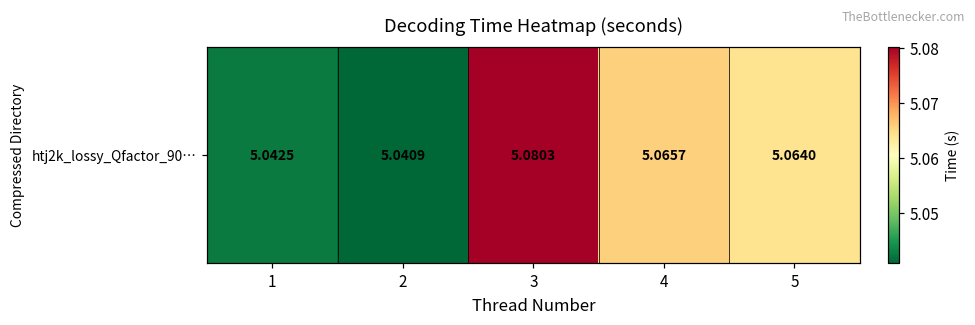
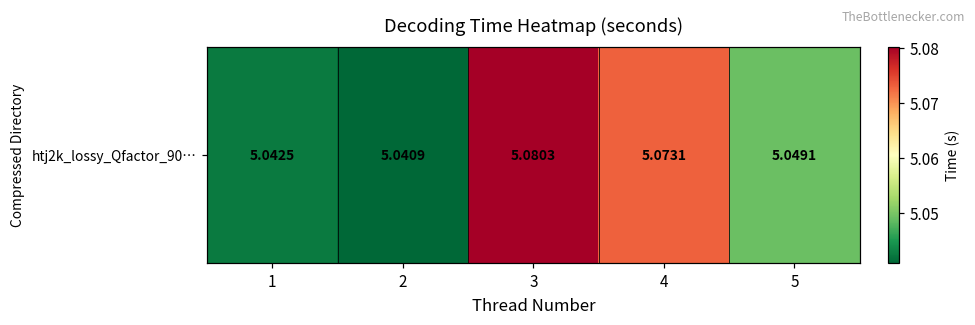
htj2k_lossy_Qfactor_90…, 4: 5.0657 -> 5.0731
htj2k_lossy_Qfactor_90…, 5: 5.0640 -> 5.0491
